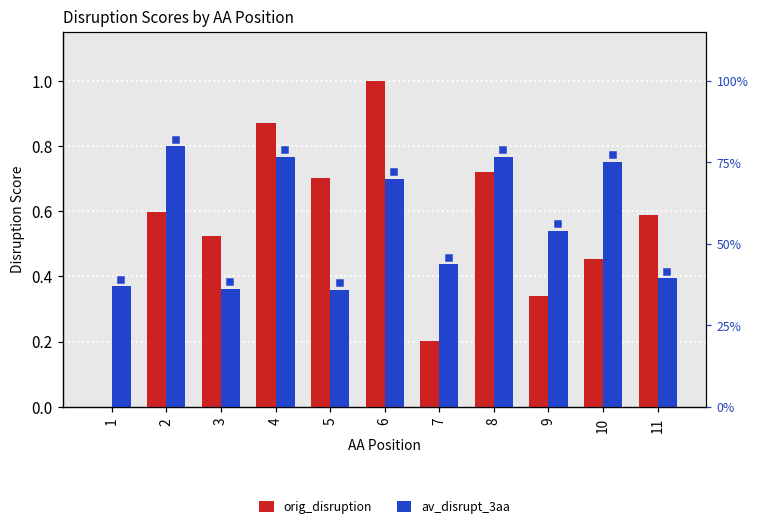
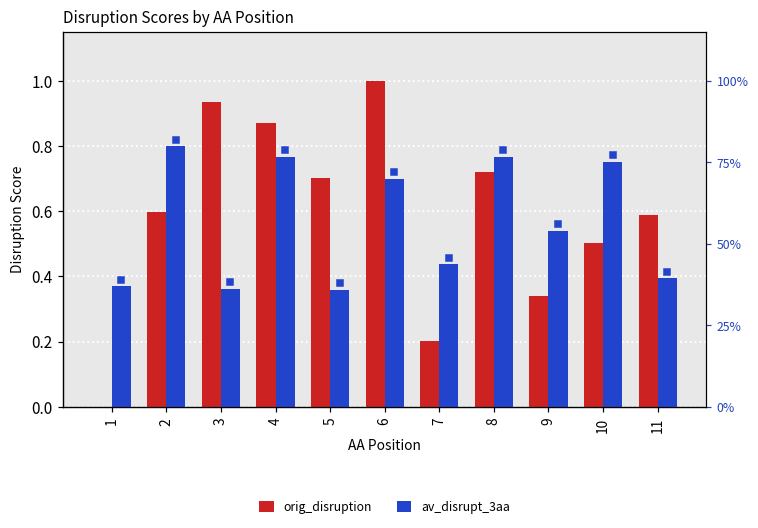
orig_disruption, 3: 0.52 -> 0.93
orig_disruption, 10: 0.45 -> 0.50
